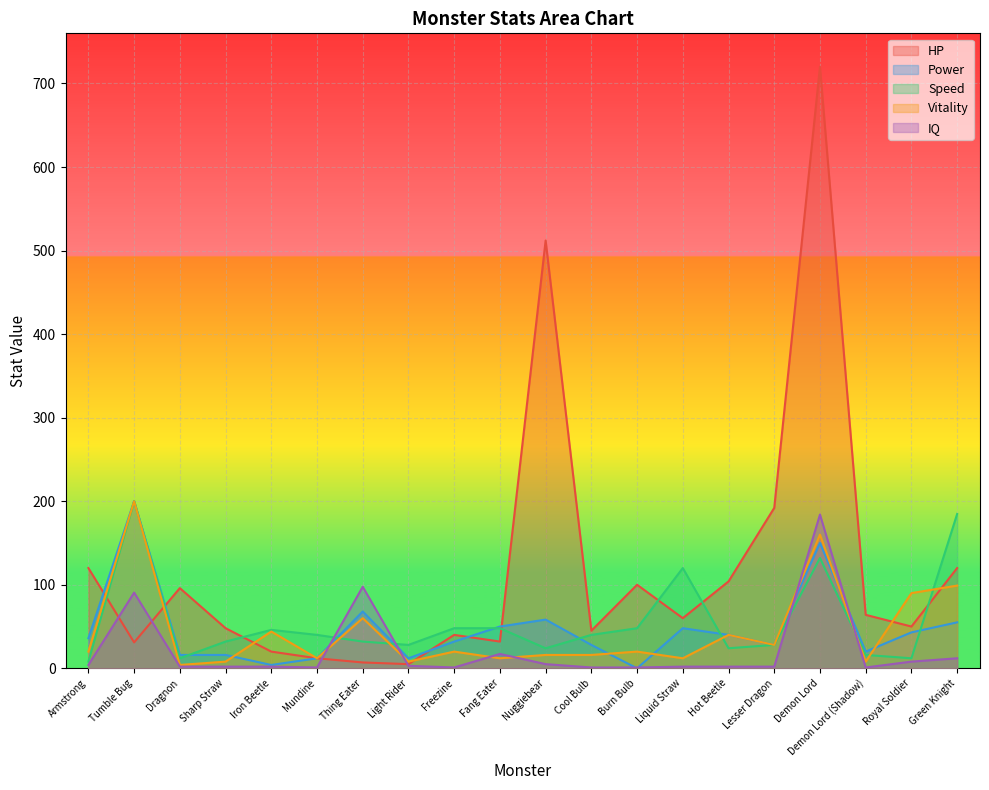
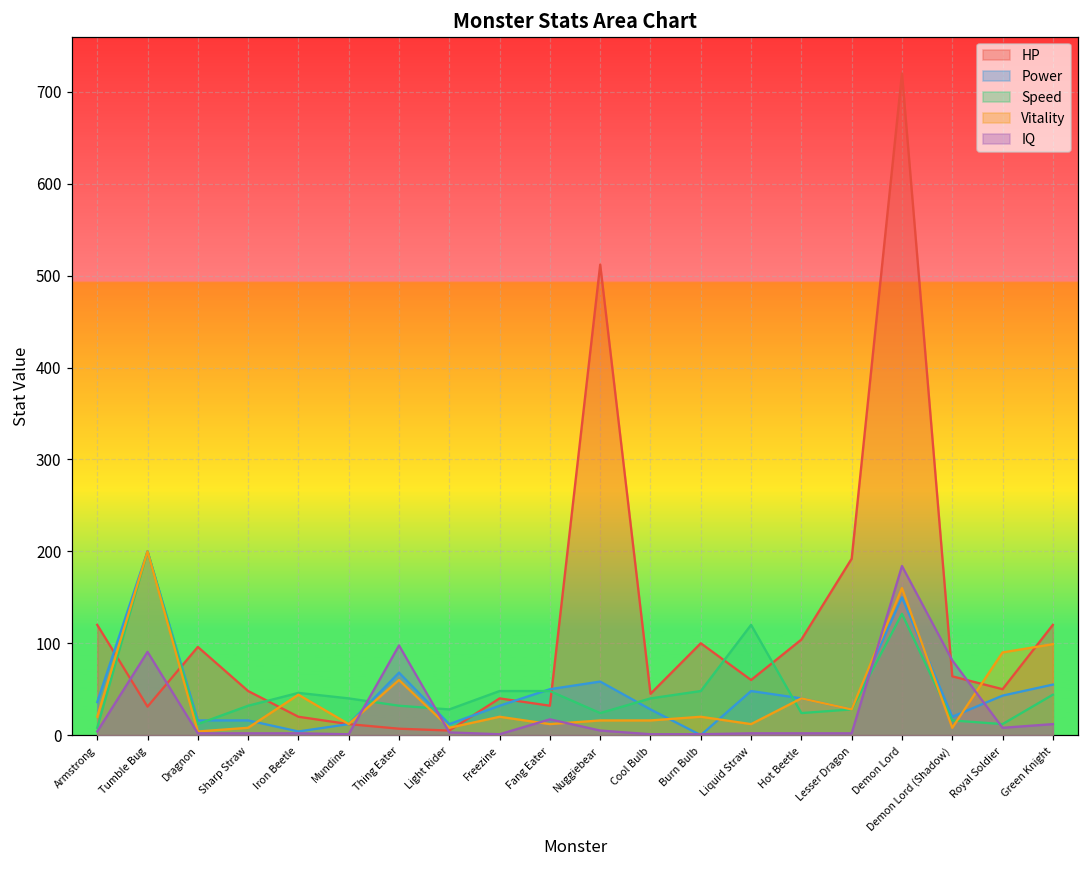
IQ, Demon Lord (Shadow): 0 -> 80
Speed, Green Knight: 180 -> 40
